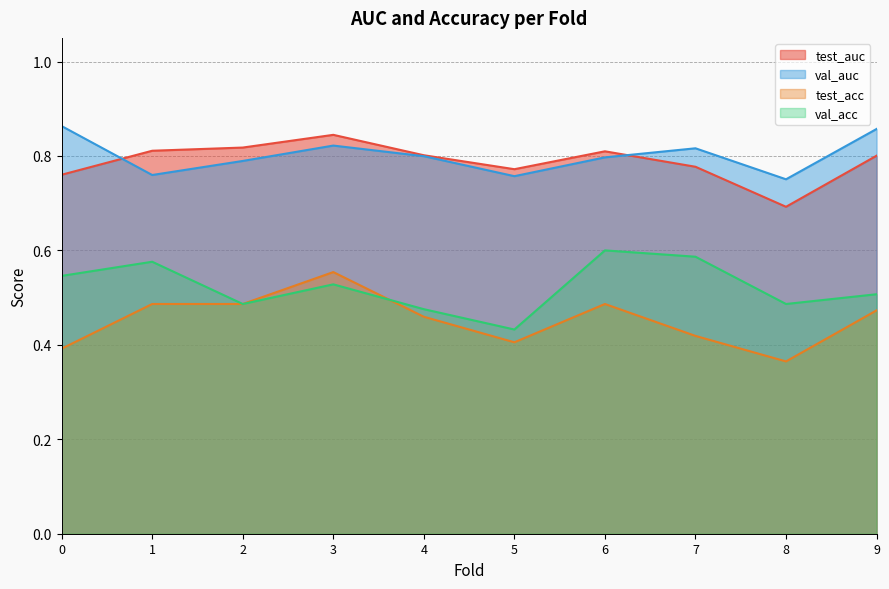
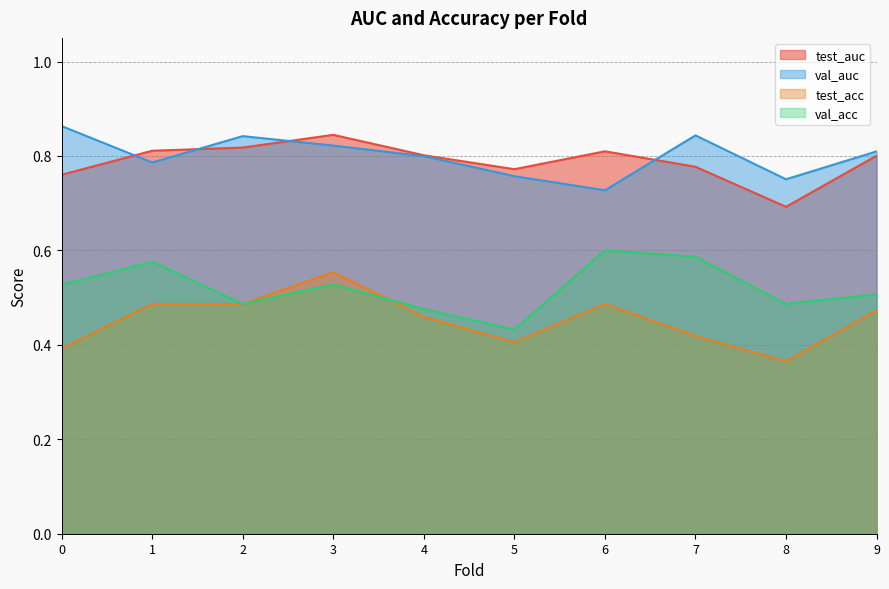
val_acc, 0: 0.55 -> 0.53
val_auc, 1: 0.76 -> 0.79
val_auc, 2: 0.79 -> 0.84
val_auc, 6: 0.80 -> 0.73
val_auc, 7: 0.82 -> 0.84
val_auc, 9: 0.86 -> 0.81
